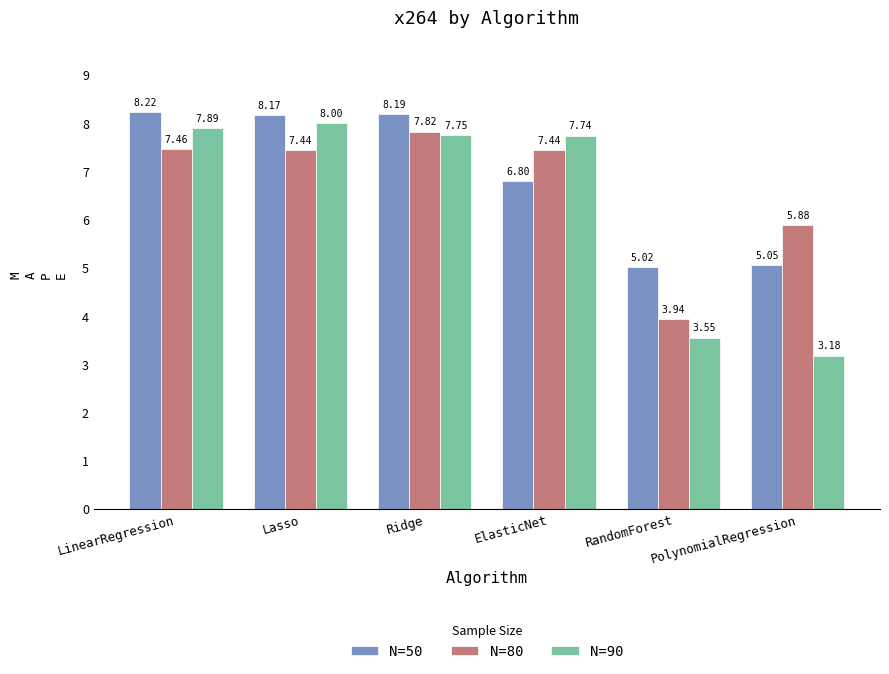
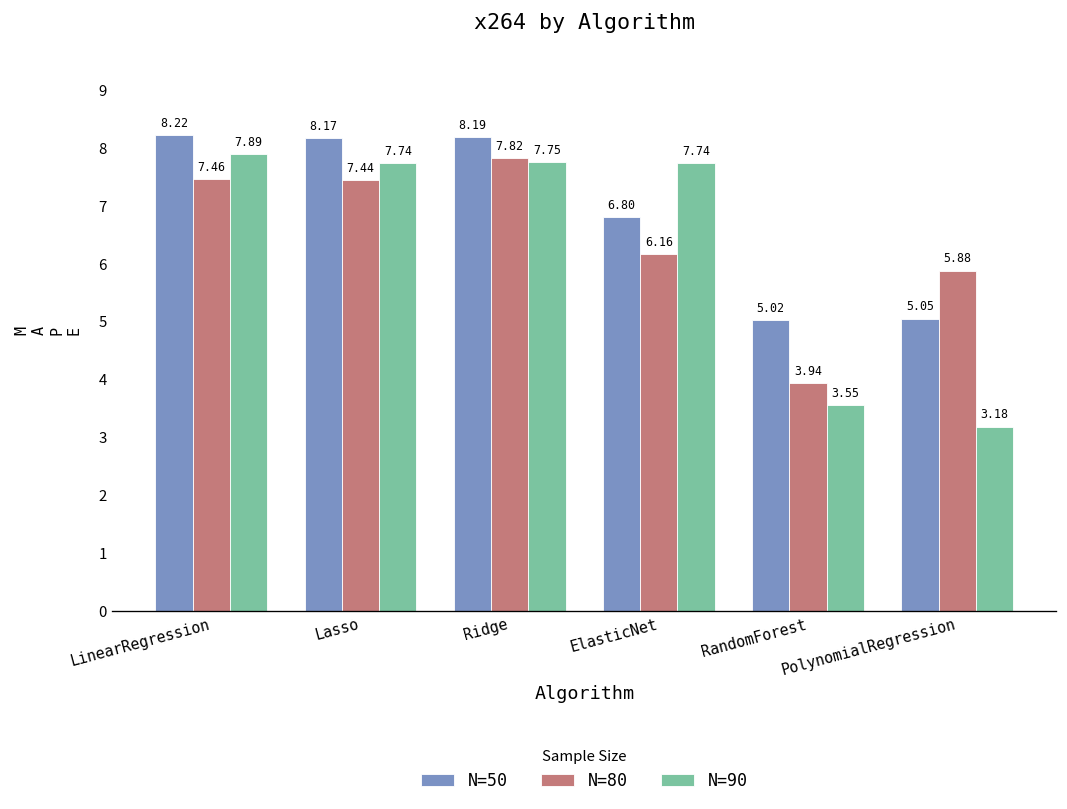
N=90, Lasso: 8.00 -> 7.74
N=80, ElasticNet: 7.44 -> 6.16
